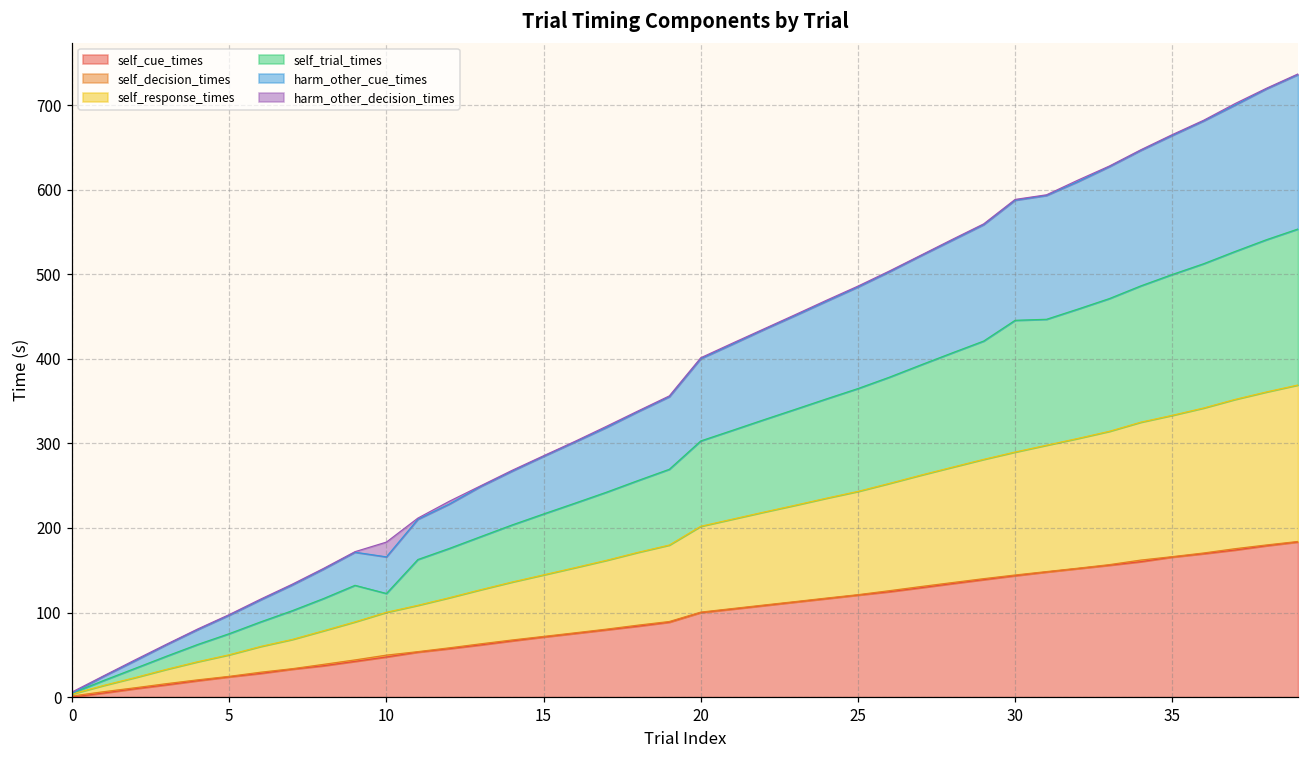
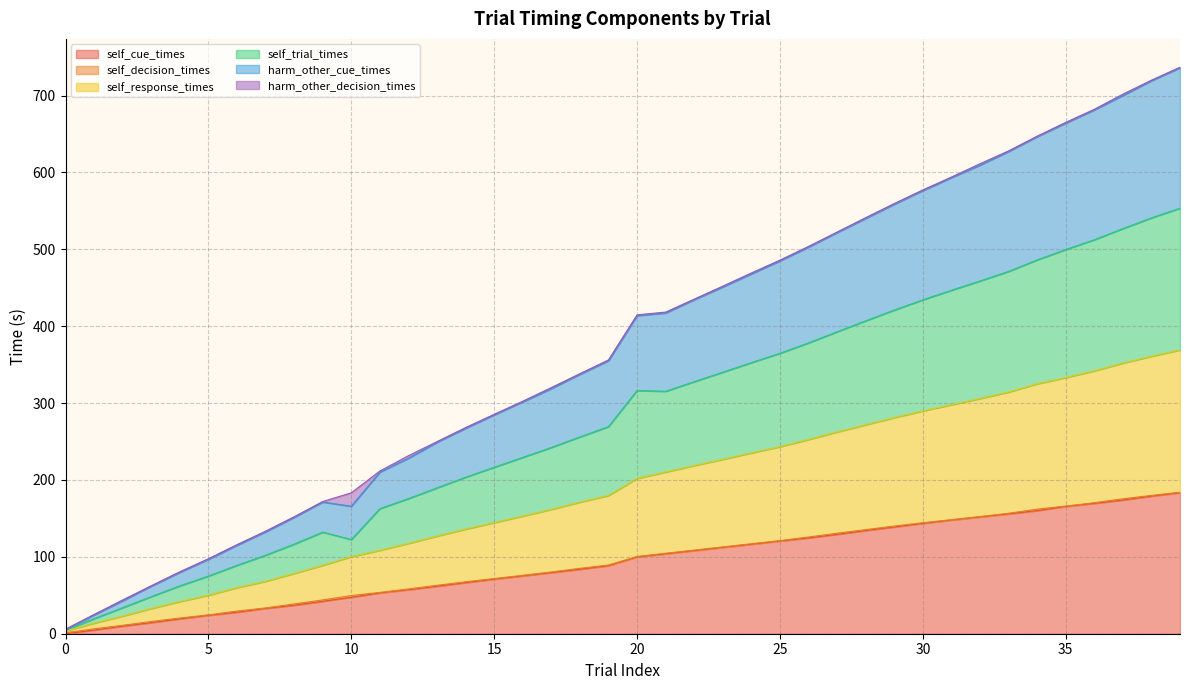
self_trial_times, 20: 100 -> 110
self_trial_times, 30: 160 -> 140
